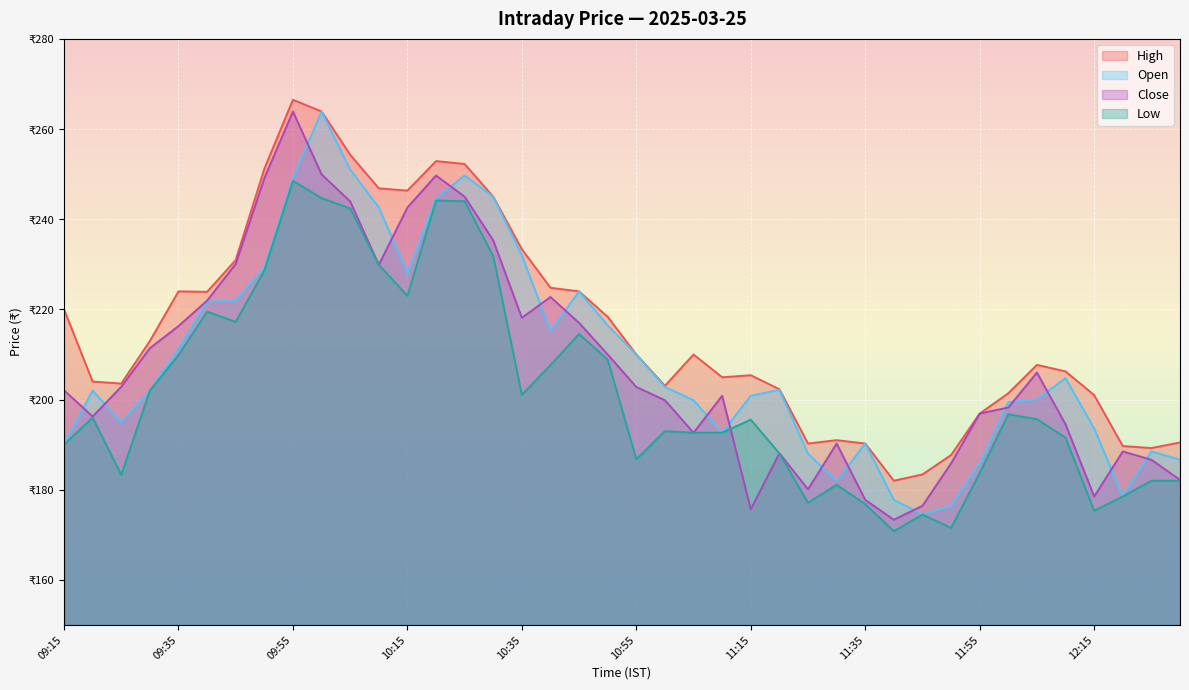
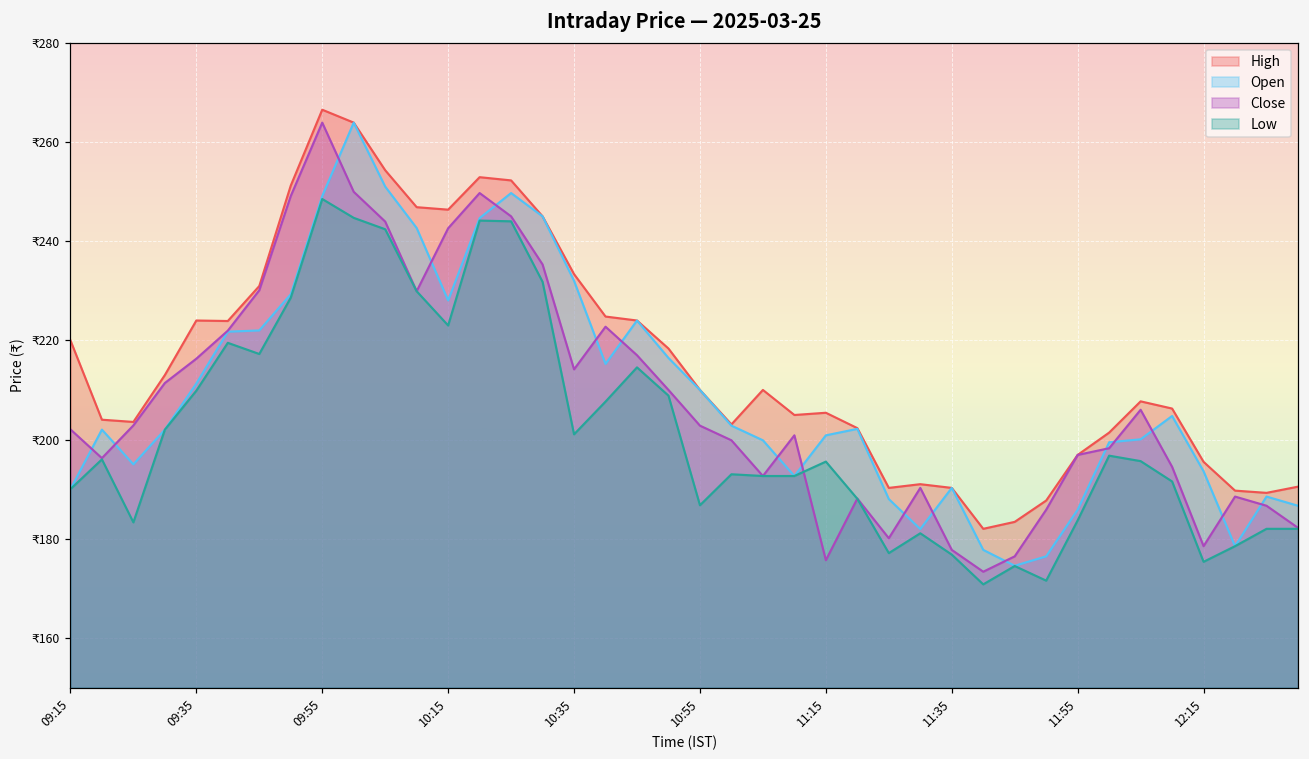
Close, 10:35: ₹218 -> ₹214
High, 12:15: ₹201 -> ₹196
